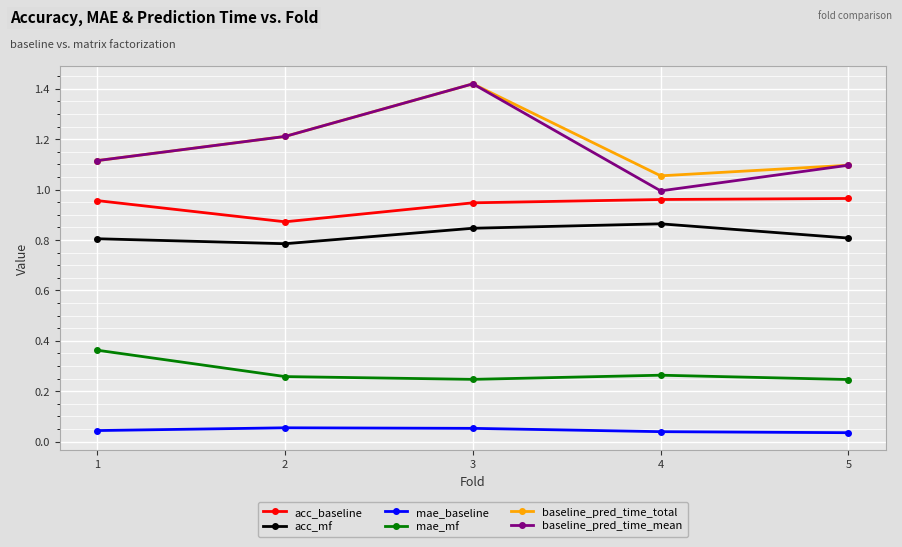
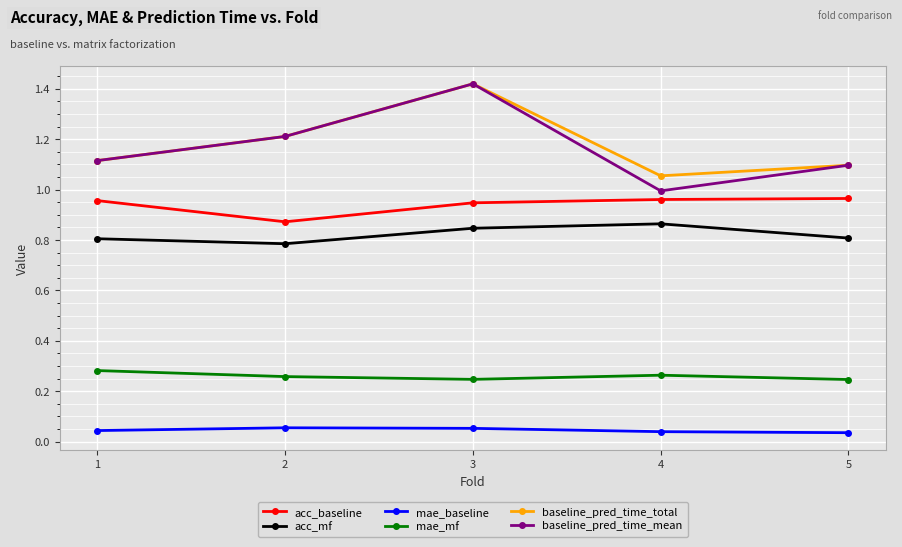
mae_mf, 1: 0.36 -> 0.28
